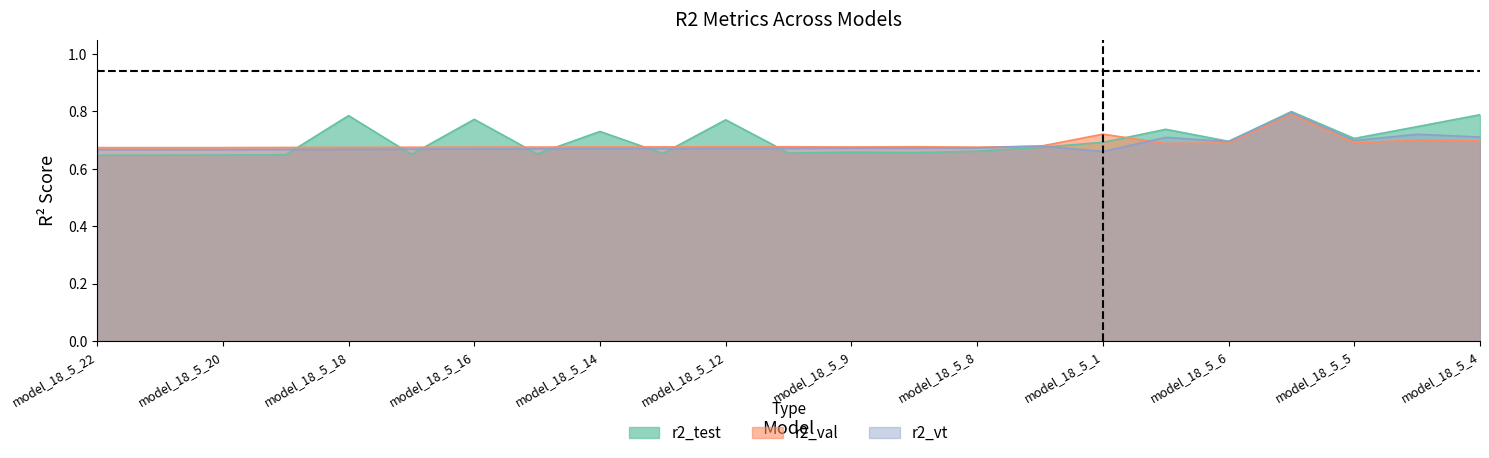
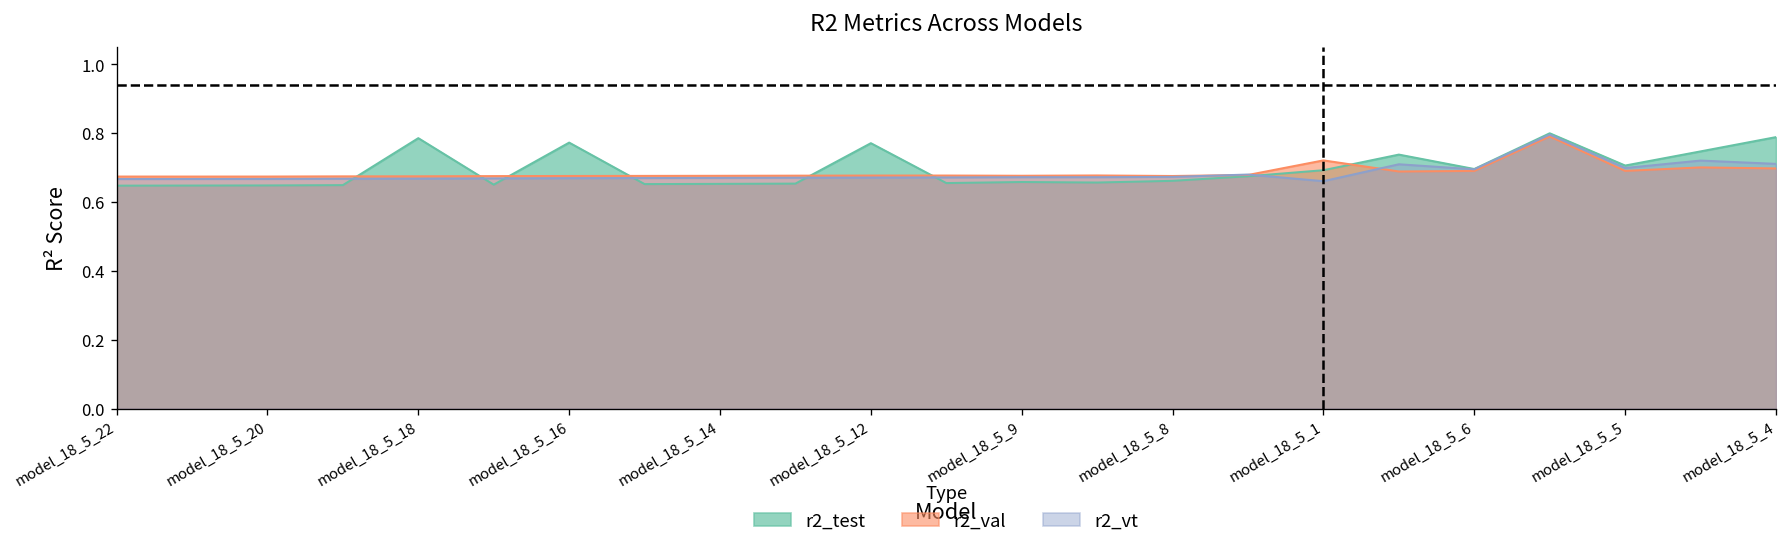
r2_test, model_18_5_14: 0.73 -> 0.65
